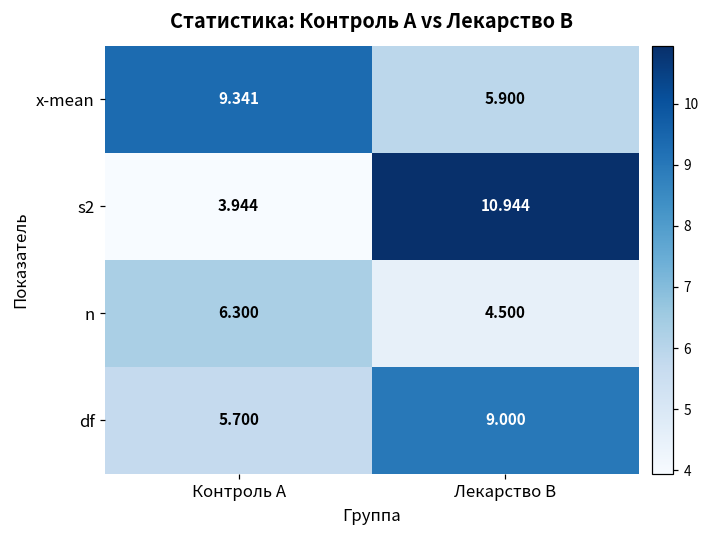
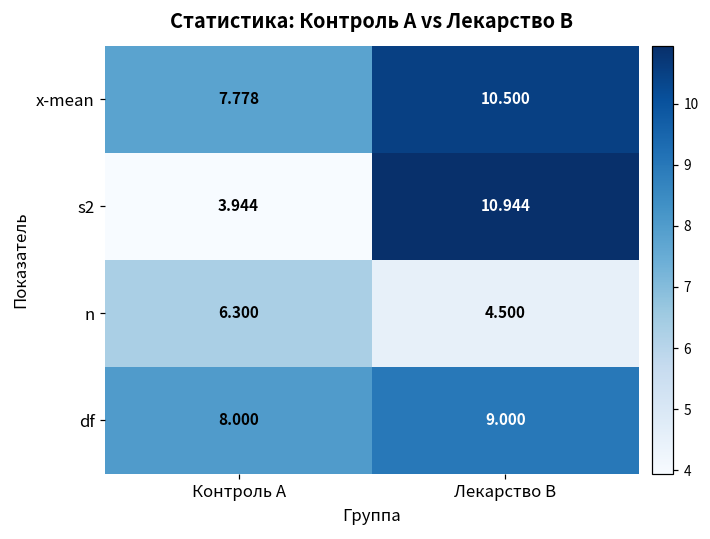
x-mean, Контроль А: 9.341 -> 7.778
x-mean, Лекарство В: 5.900 -> 10.500
df, Контроль А: 5.700 -> 8.000
